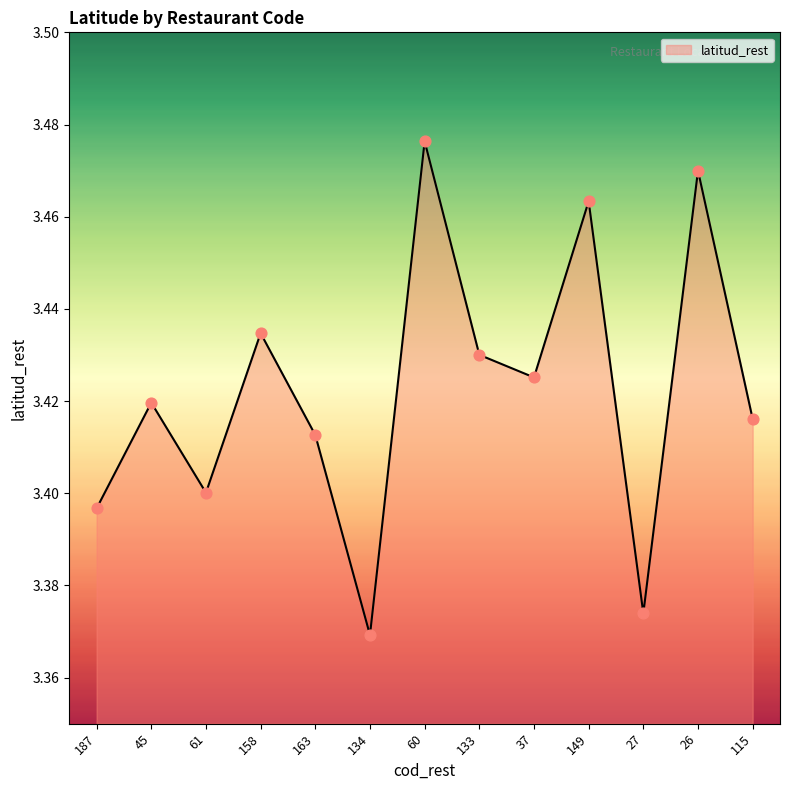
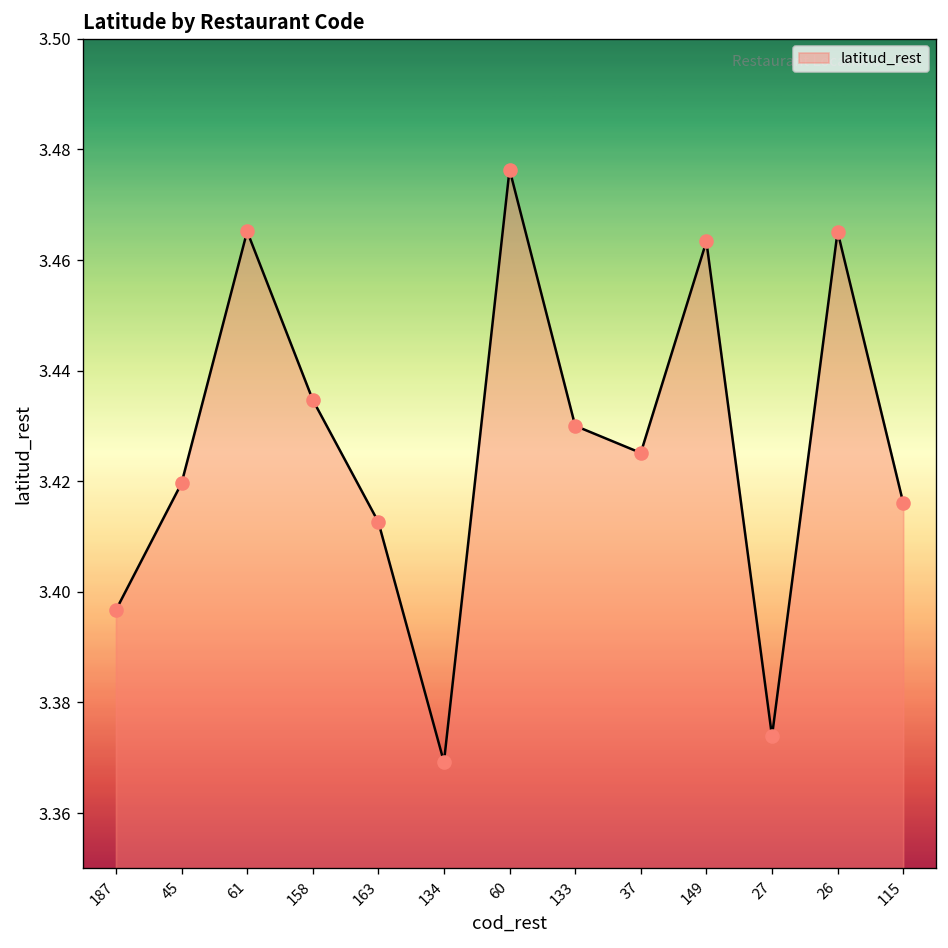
61: 3.400 -> 3.465
26: 3.470 -> 3.465
